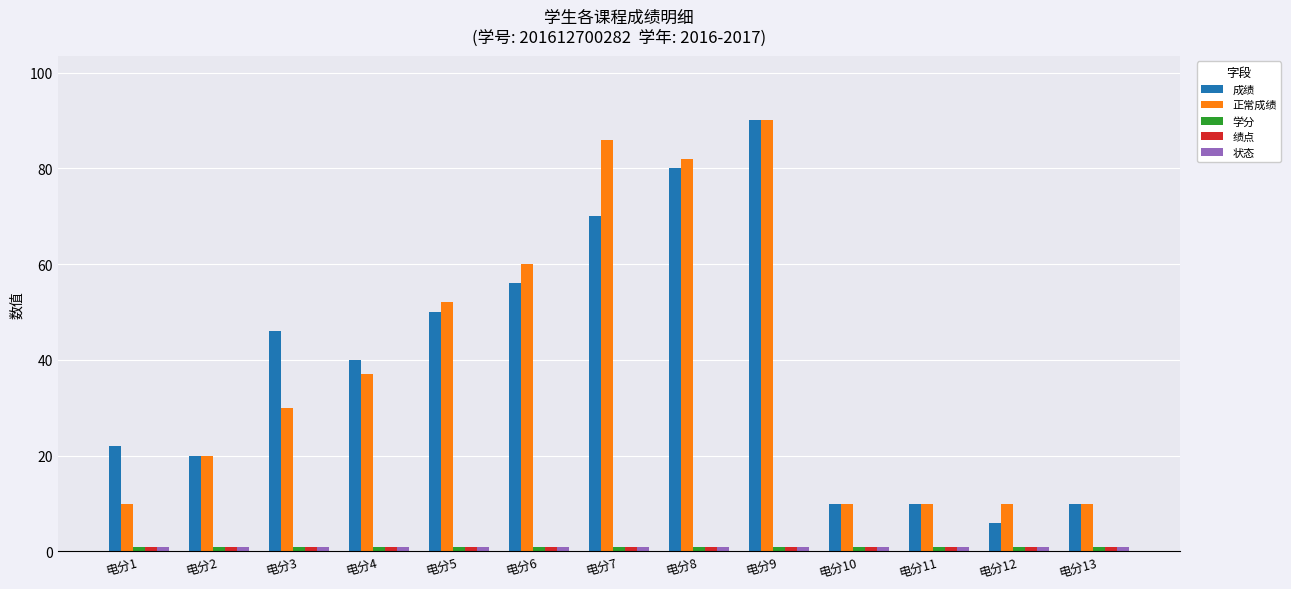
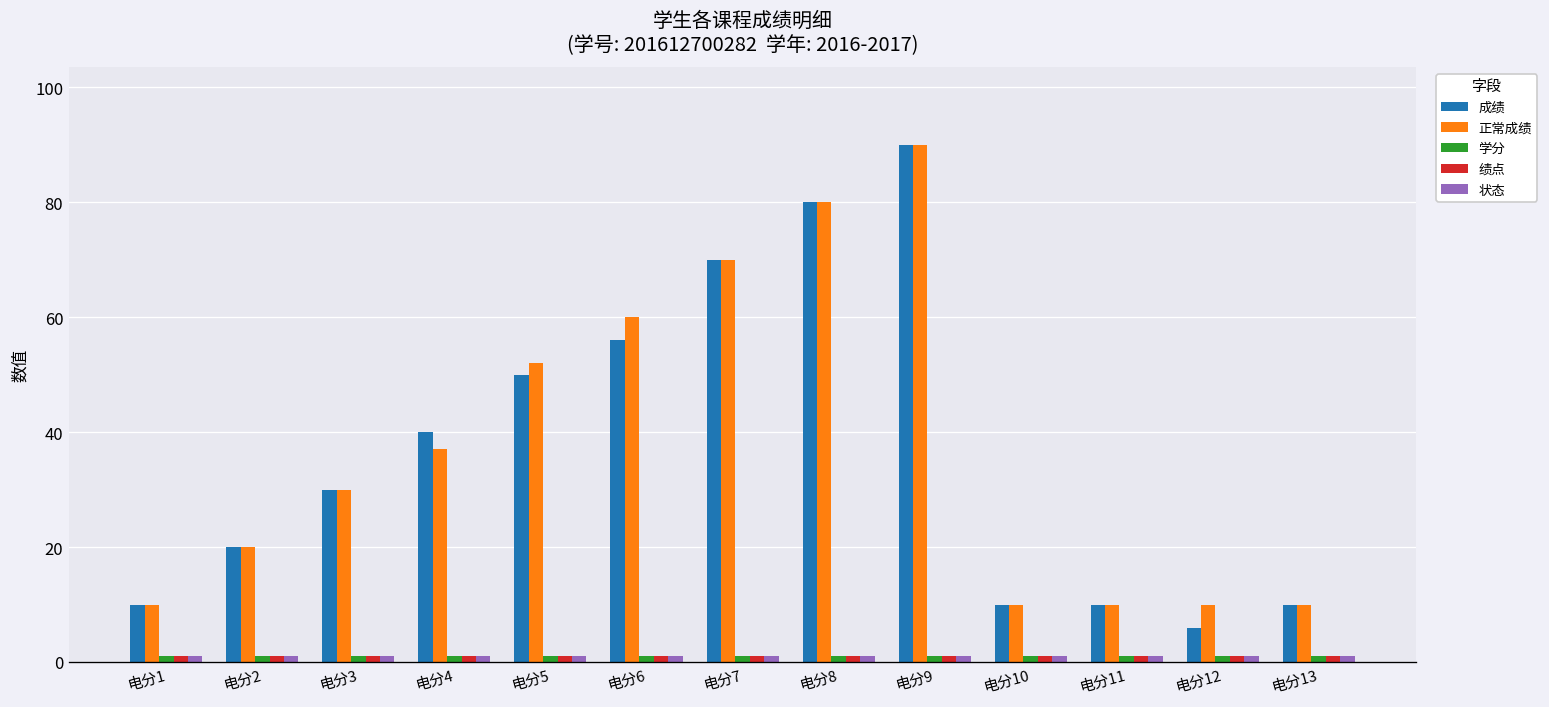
成绩, 电分1: 22 -> 10
成绩, 电分3: 46 -> 30
正常成绩, 电分7: 86 -> 70
正常成绩, 电分8: 82 -> 80
